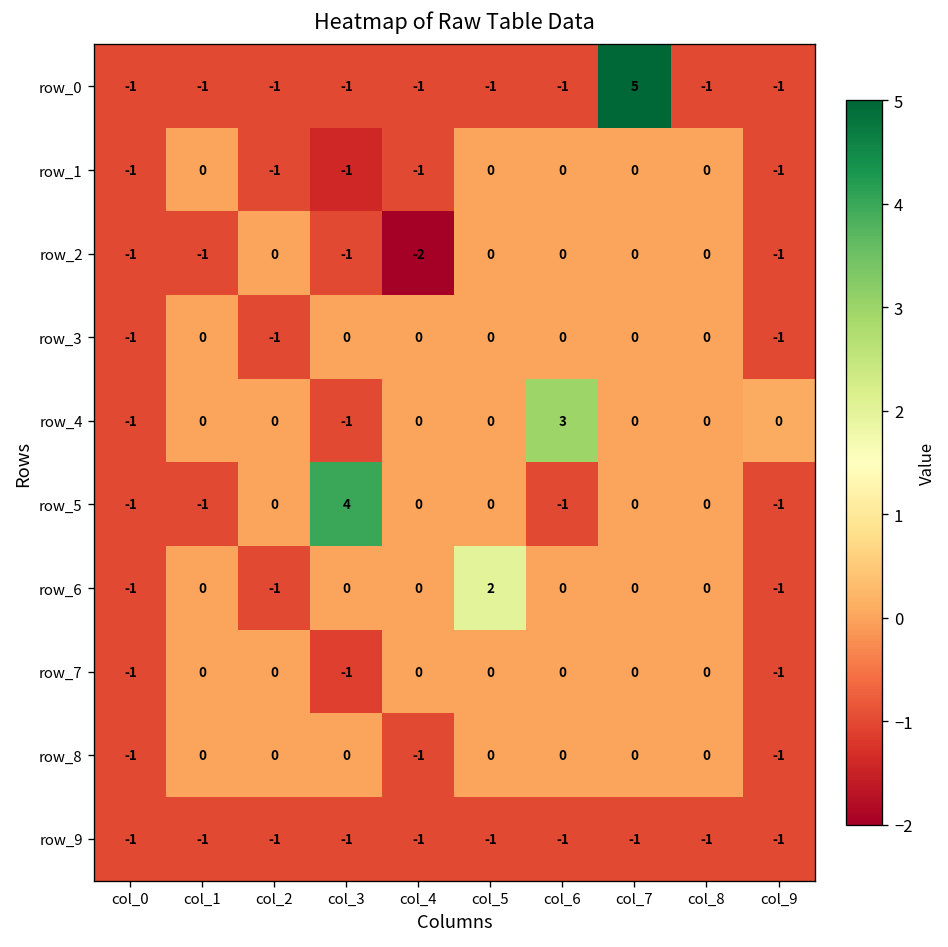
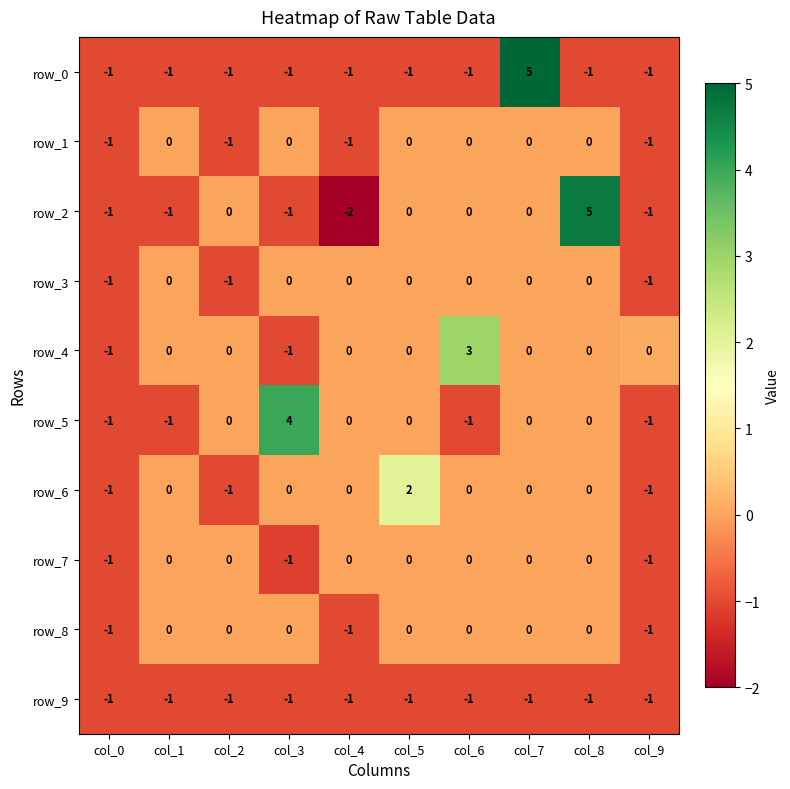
row_1, col_3: -1 -> 0
row_2, col_8: 0 -> 5
